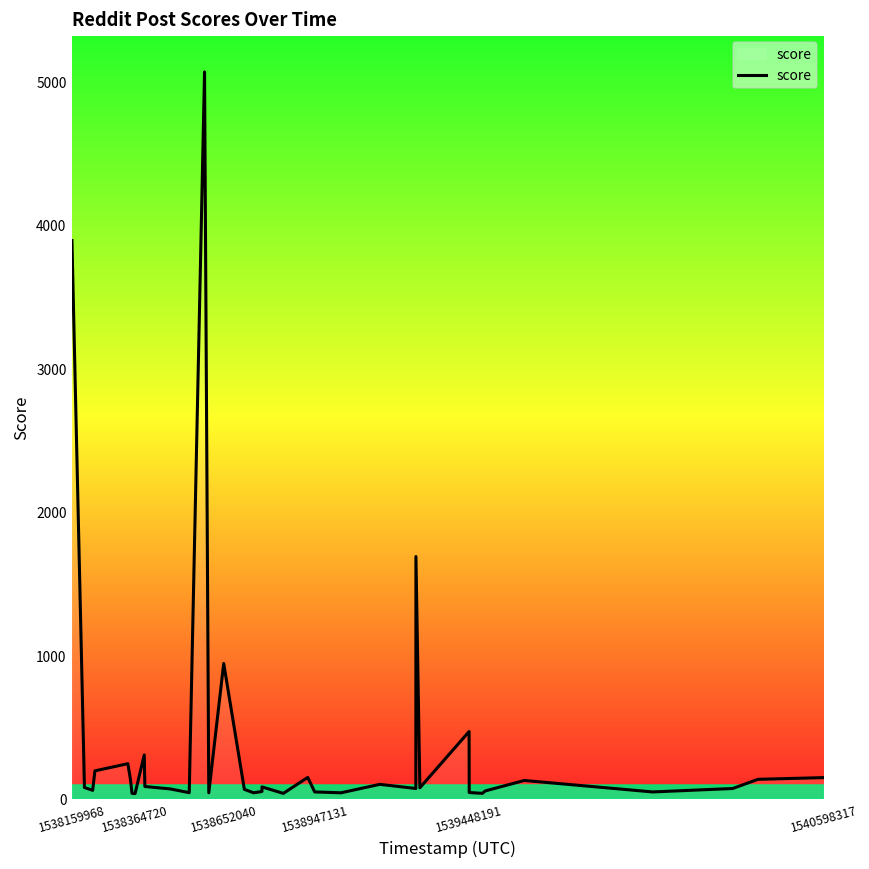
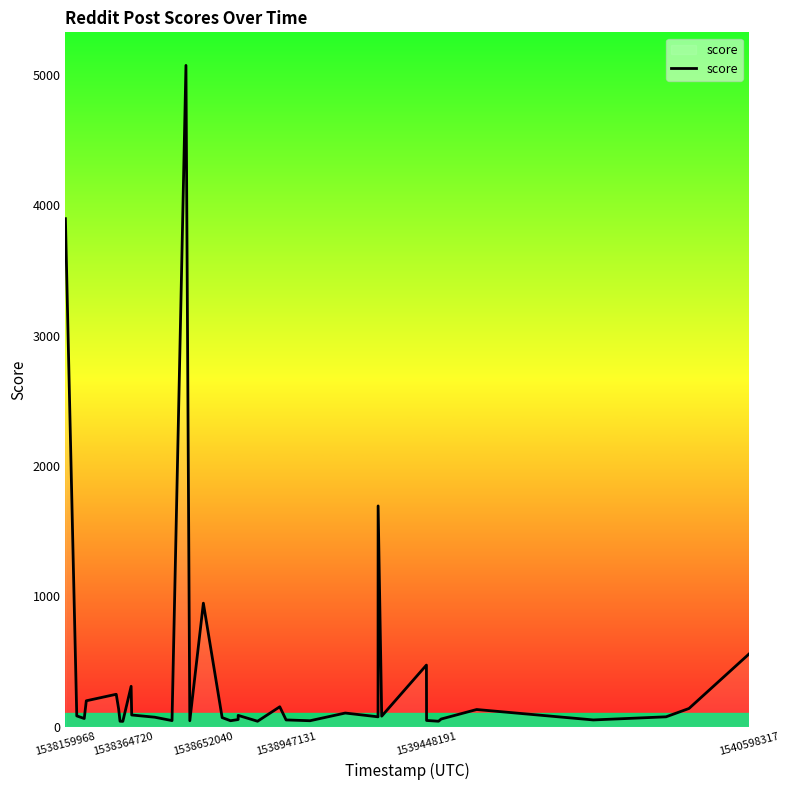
1540598317: 150 -> 560
